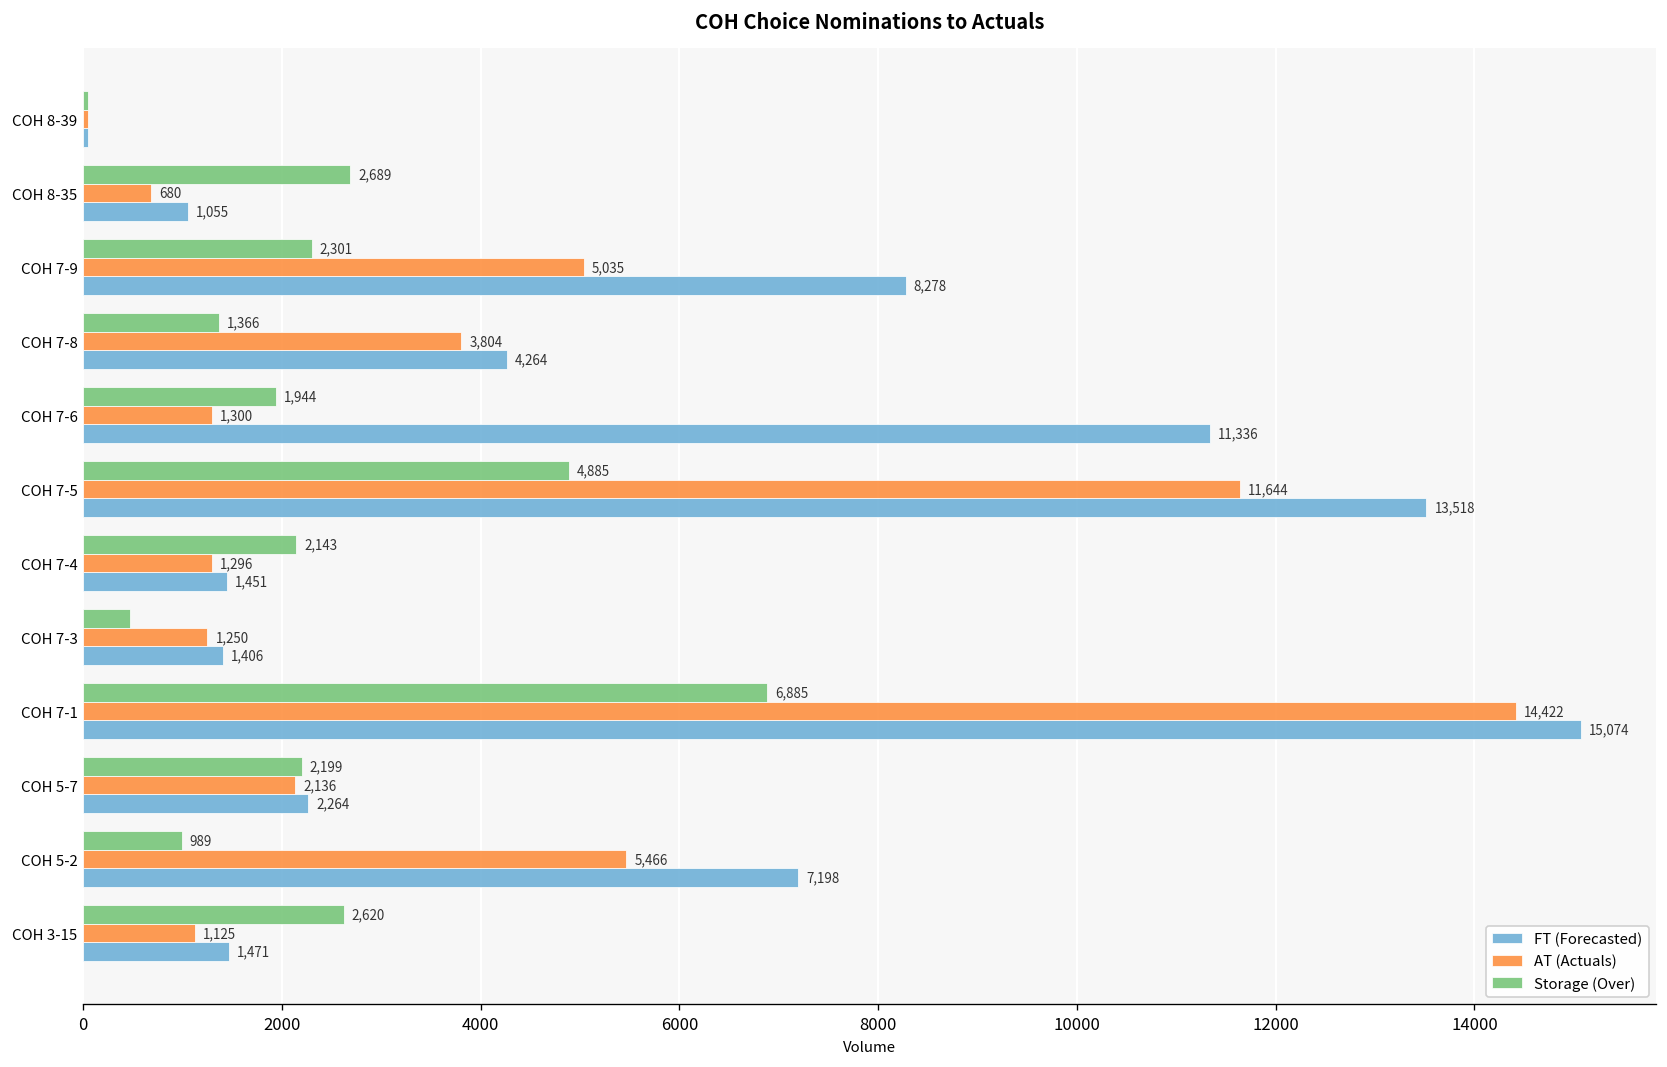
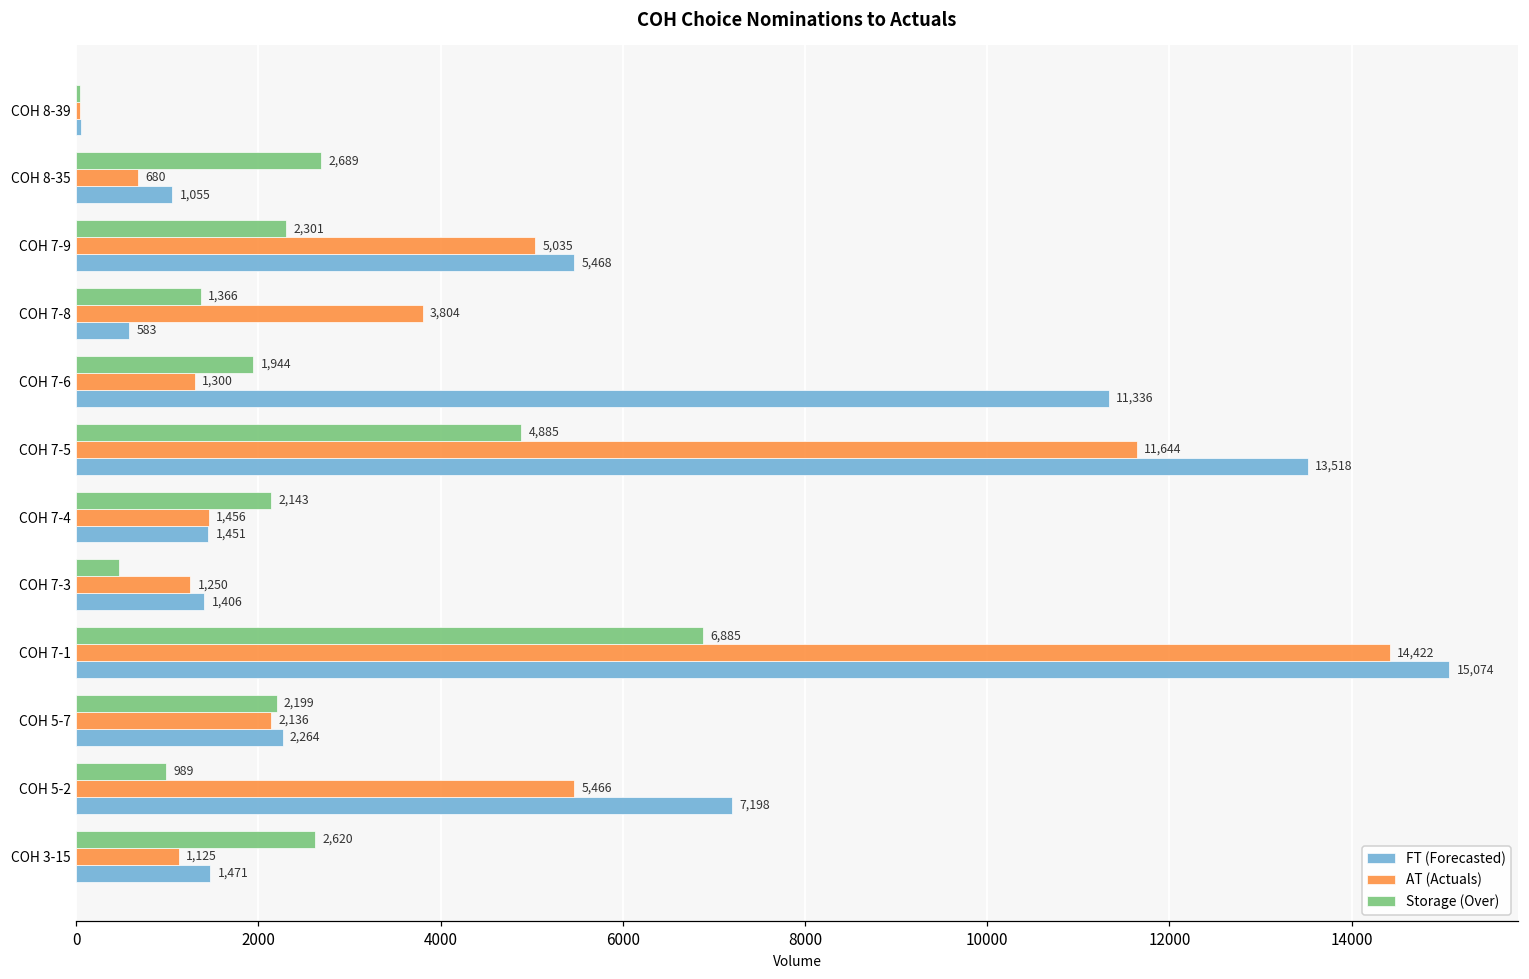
FT (Forecasted), COH 7-9: 8,278 -> 5,468
FT (Forecasted), COH 7-8: 4,264 -> 583
AT (Actuals), COH 7-4: 1,296 -> 1,456
